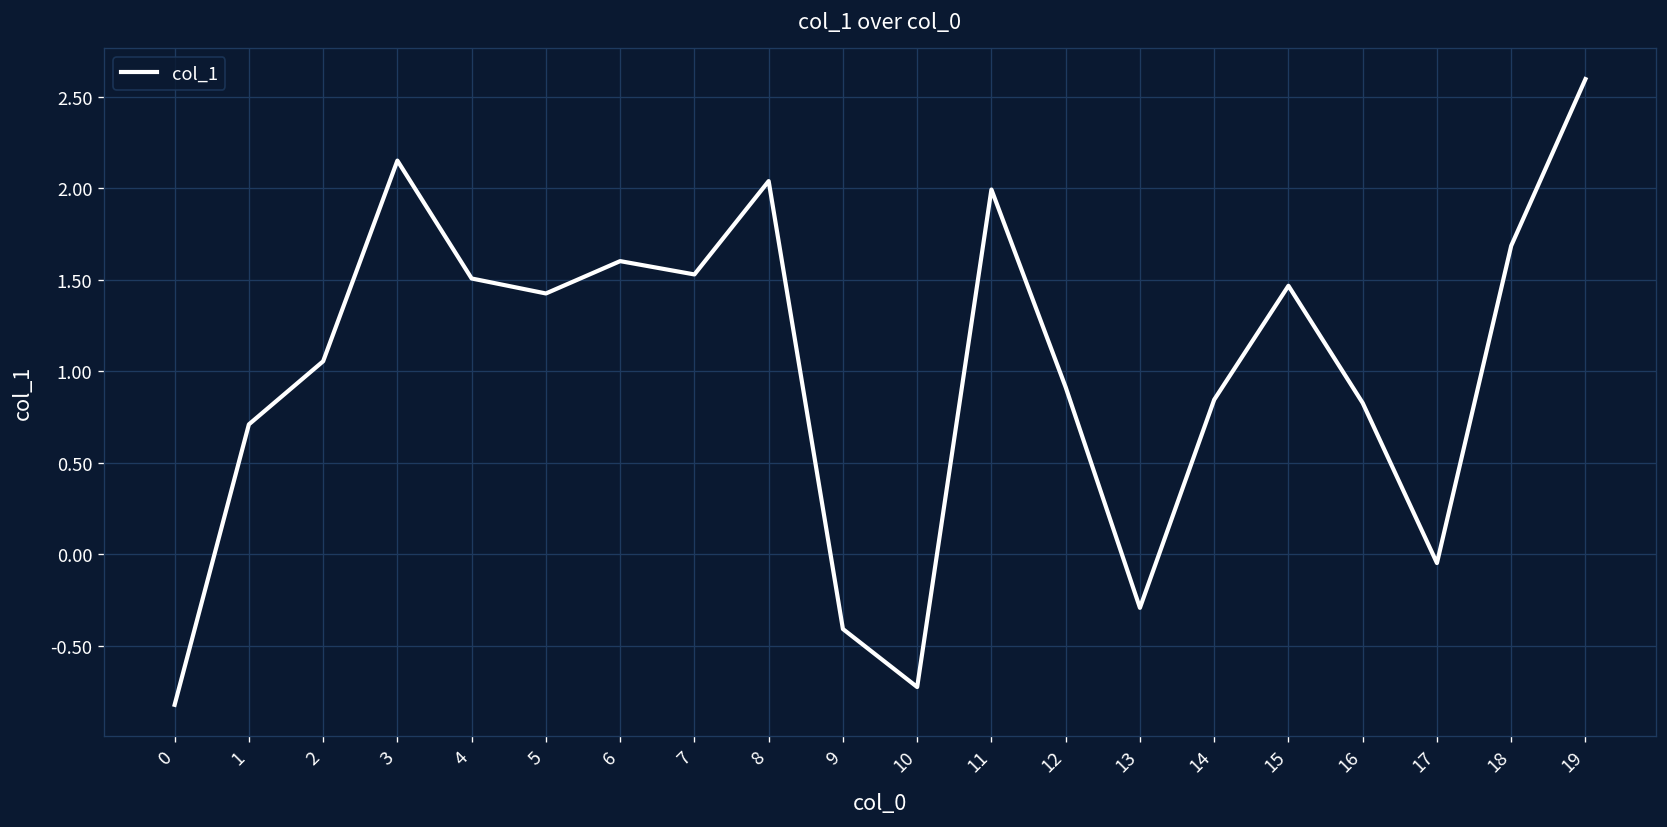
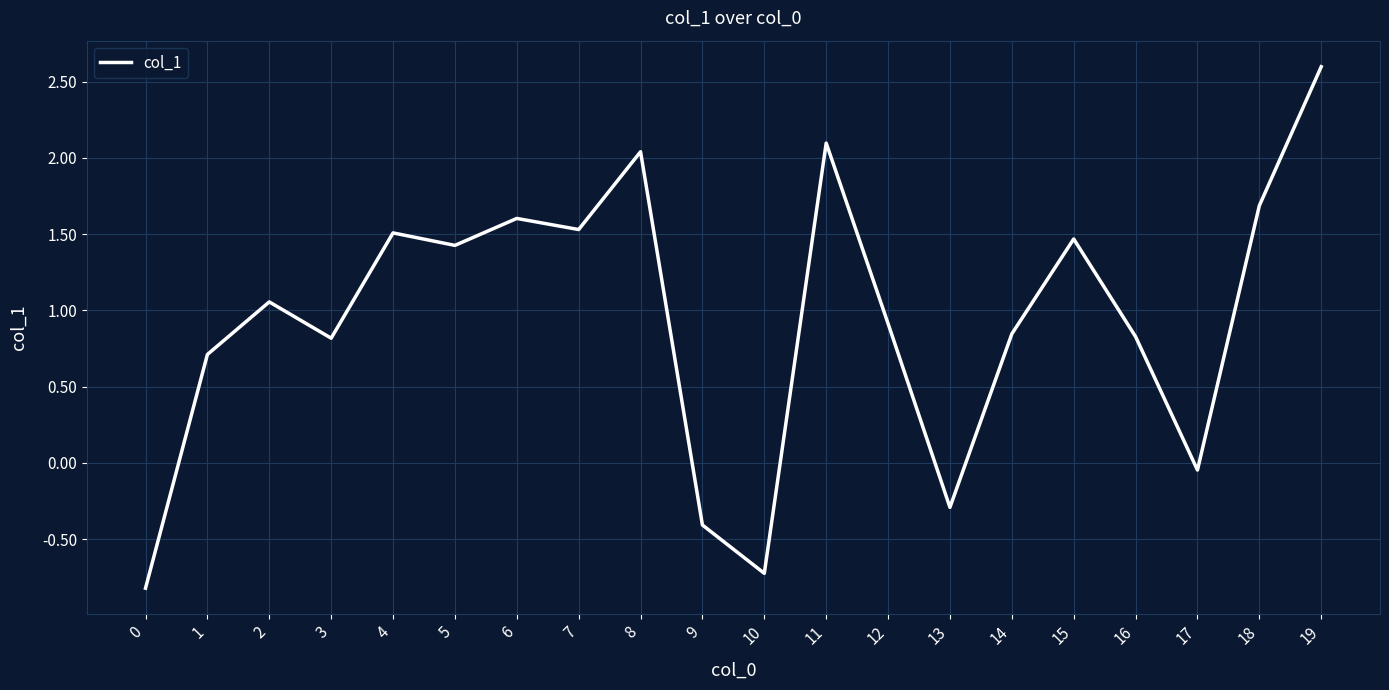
3: 2.15 -> 0.82
11: 1.99 -> 2.10
